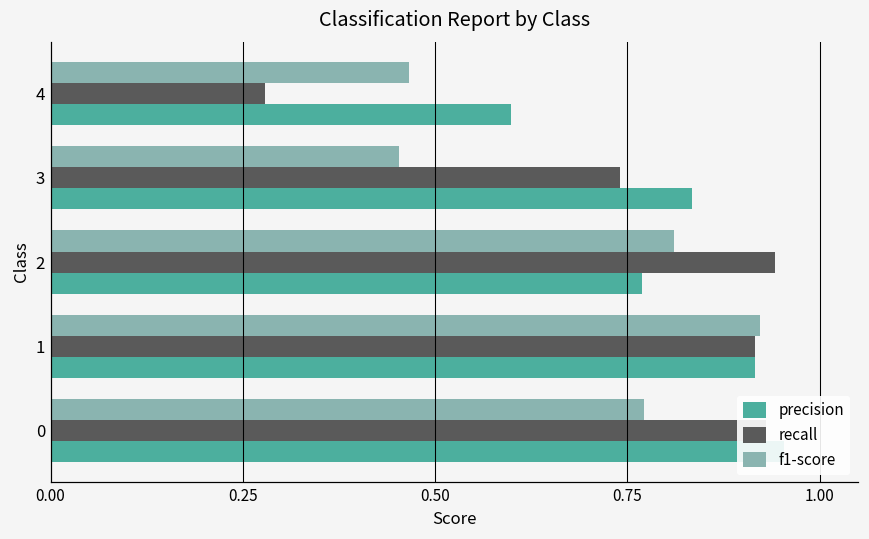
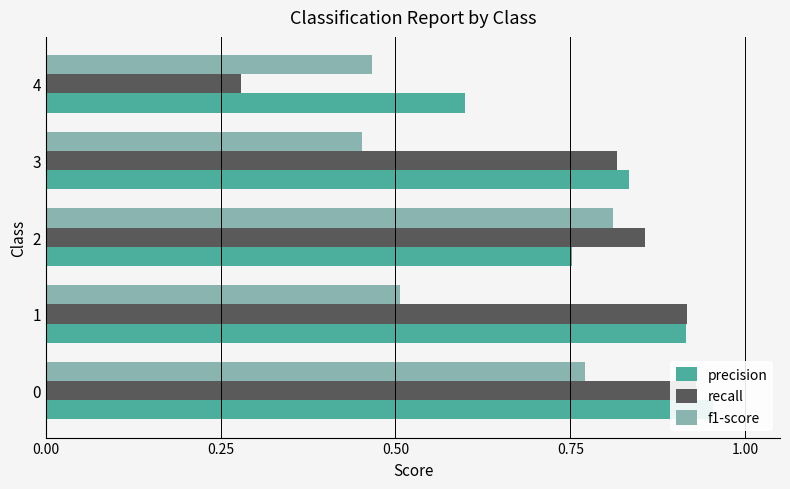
recall, 3: 0.74 -> 0.82
recall, 2: 0.94 -> 0.86
precision, 2: 0.77 -> 0.75
f1-score, 1: 0.92 -> 0.51
